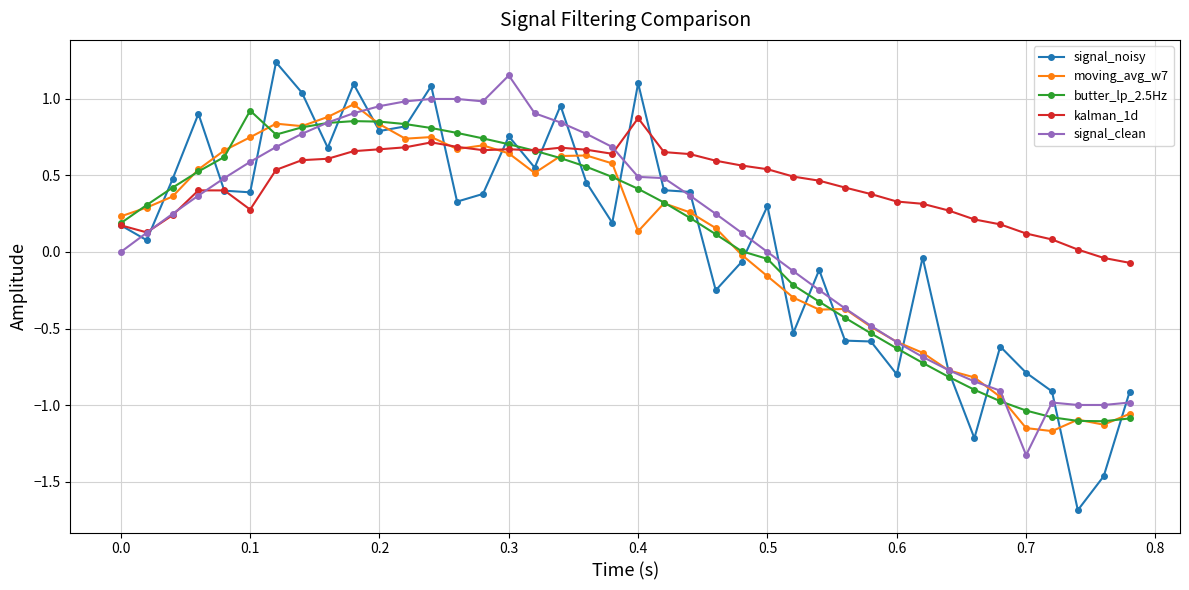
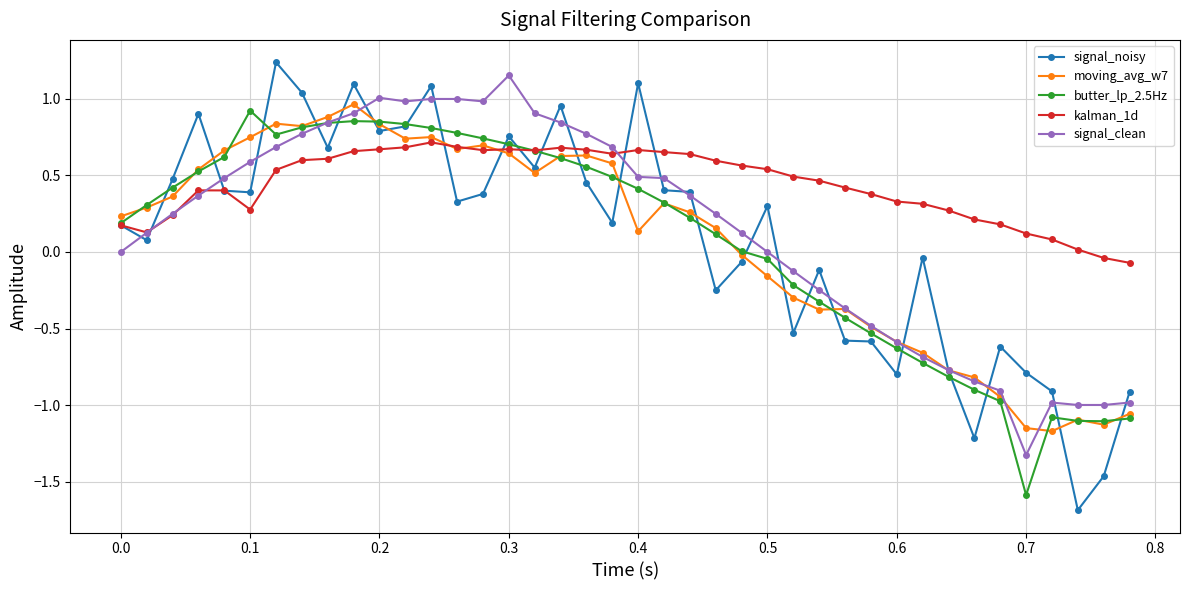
signal_clean, 0.2: 0.95 -> 1.01
kalman_1d, 0.4: 0.87 -> 0.67
butter_lp_2.5Hz, 0.7: -1.03 -> -1.59
